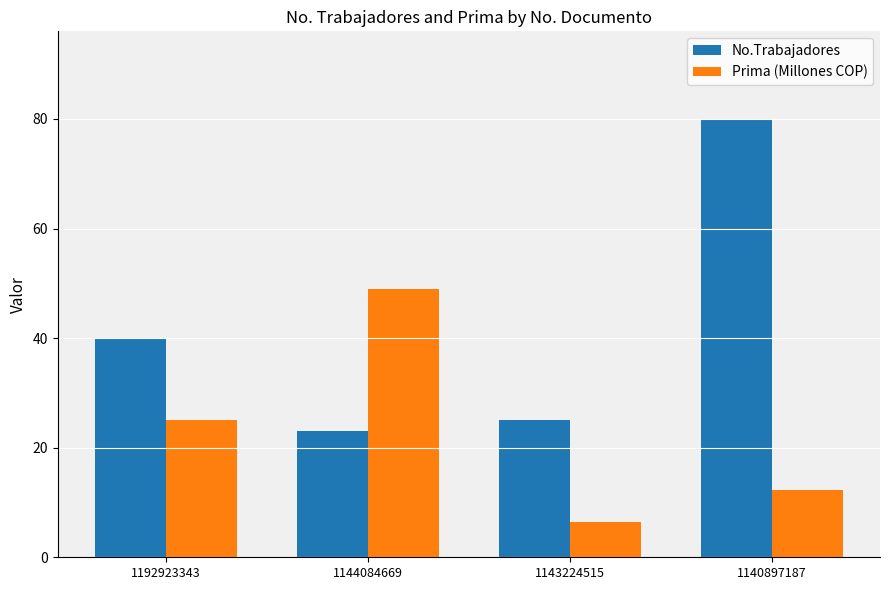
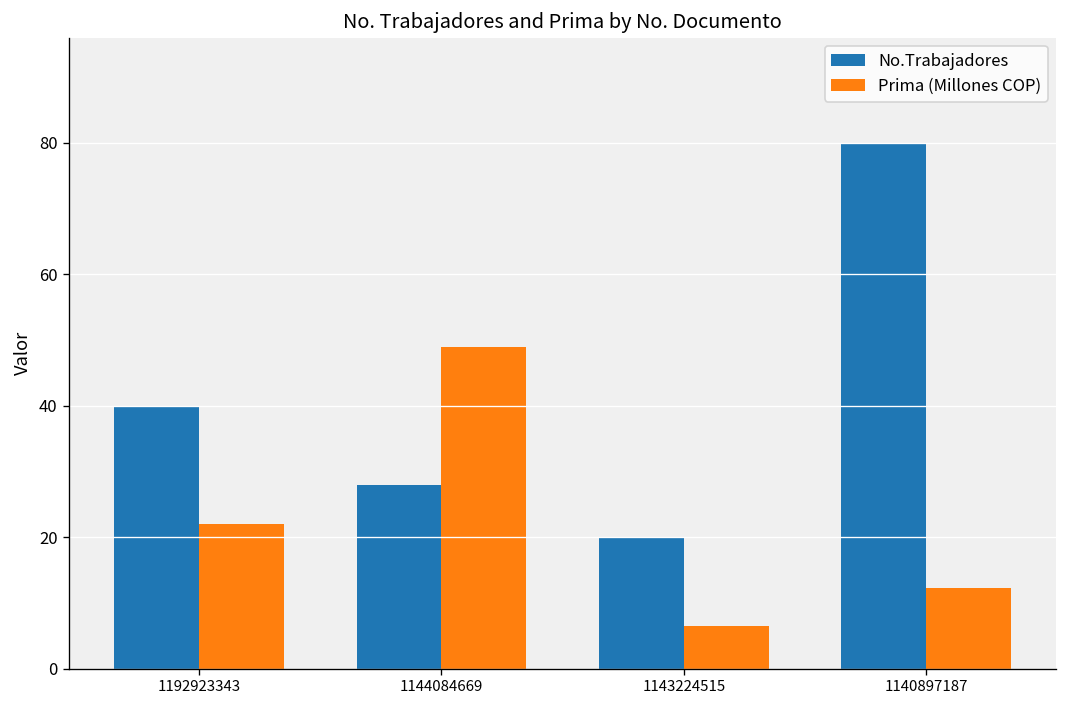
Prima (Millones COP), 1192923343: 25 -> 22
No.Trabajadores, 1144084669: 23 -> 28
No.Trabajadores, 1143224515: 25 -> 20
